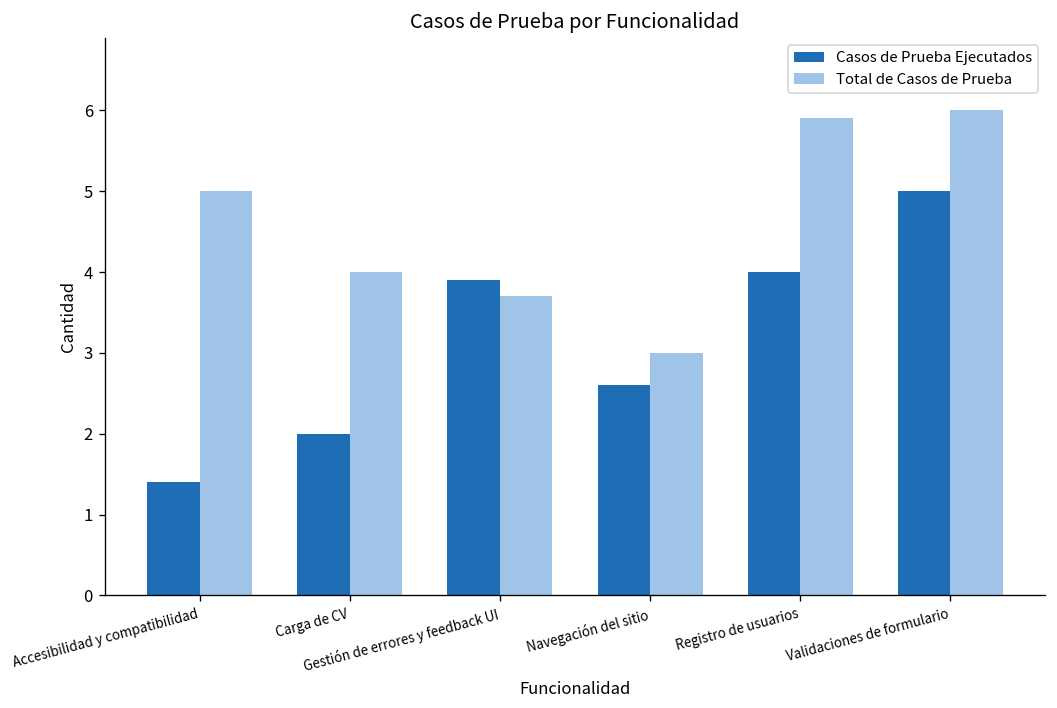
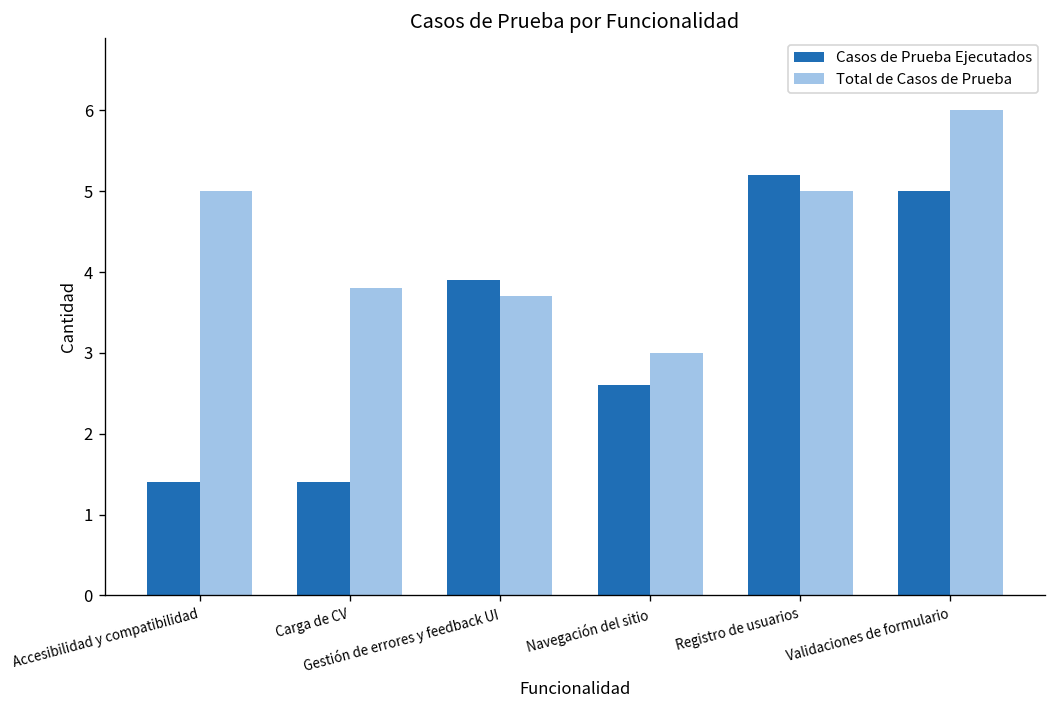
Casos de Prueba Ejecutados, Carga de CV: 2.0 -> 1.4
Total de Casos de Prueba, Carga de CV: 4.0 -> 3.8
Casos de Prueba Ejecutados, Registro de usuarios: 4.0 -> 5.2
Total de Casos de Prueba, Registro de usuarios: 5.9 -> 5.0
